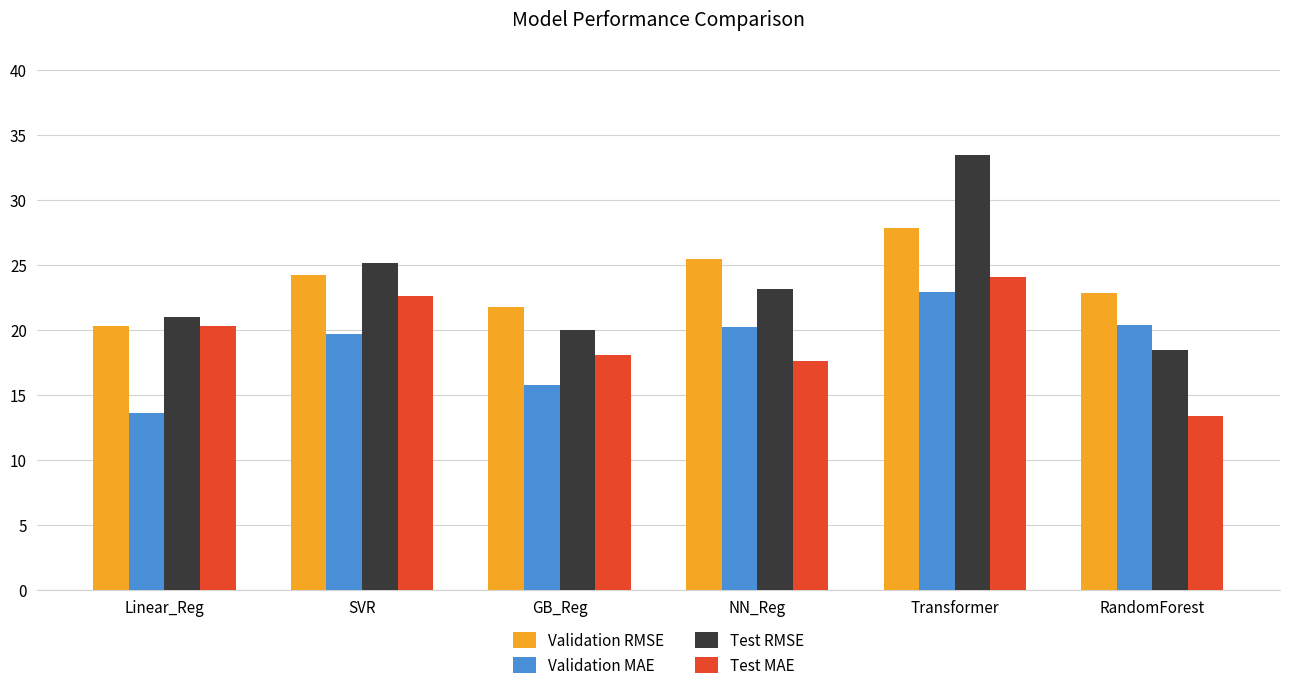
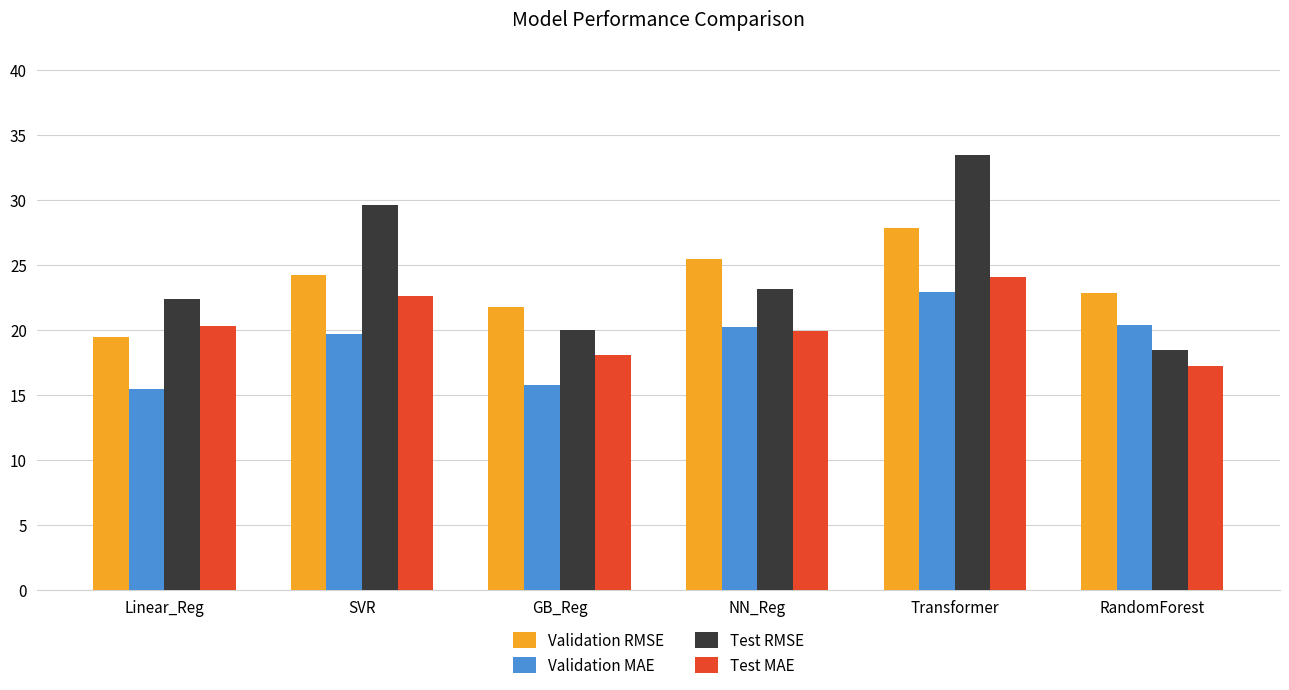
Validation RMSE, Linear_Reg: 20.3 -> 19.4
Validation MAE, Linear_Reg: 13.6 -> 15.4
Test RMSE, Linear_Reg: 21.0 -> 22.3
Test RMSE, SVR: 25.2 -> 29.6
Test MAE, NN_Reg: 17.6 -> 19.9
Test MAE, RandomForest: 13.4 -> 17.2
